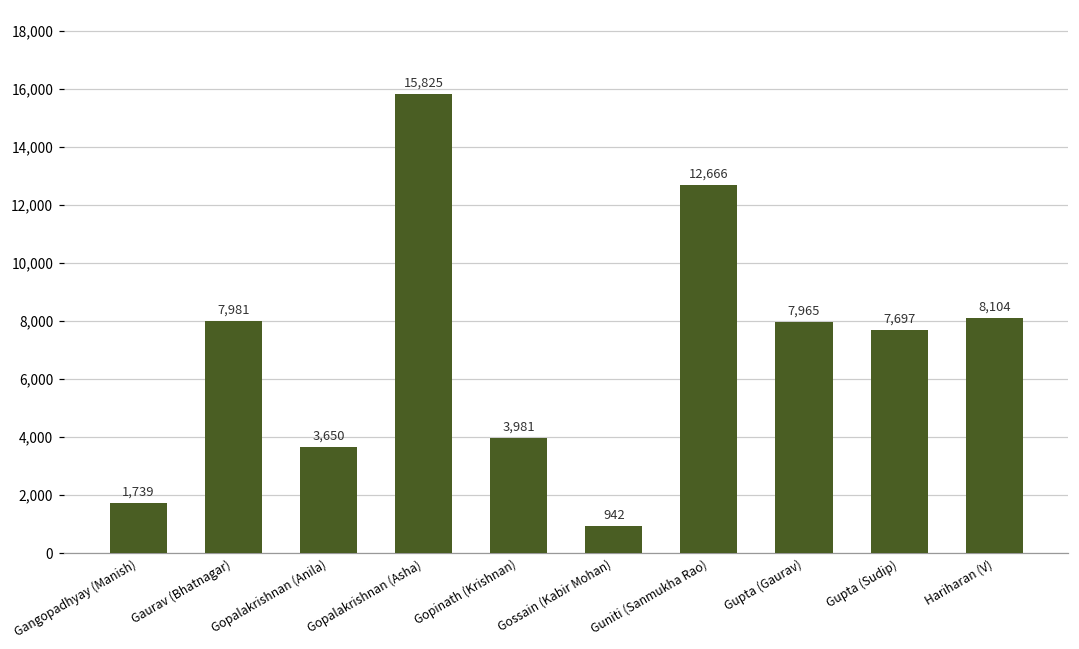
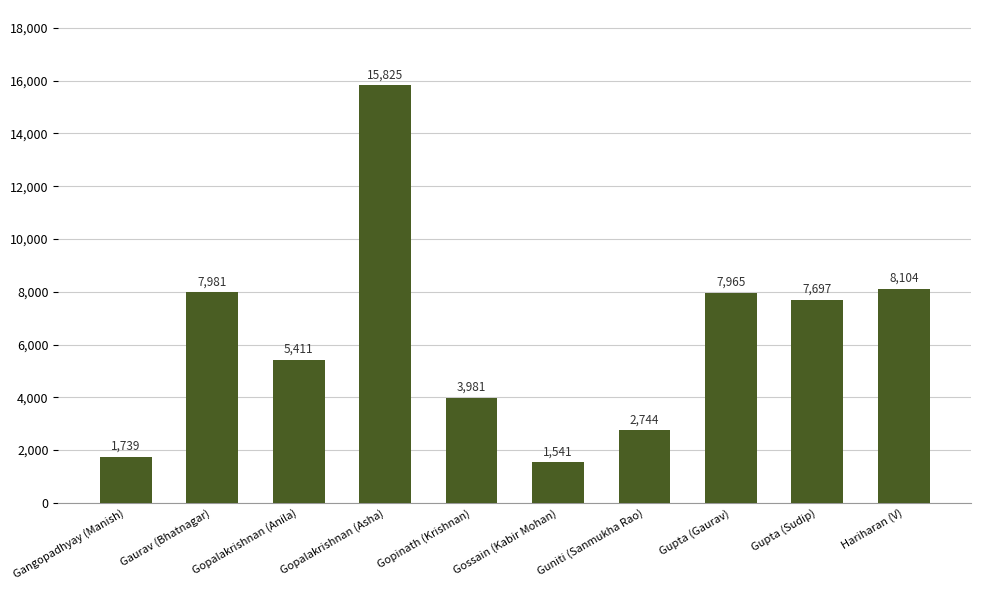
Gopalakrishnan (Anila): 3,650 -> 5,411
Gossain (Kabir Mohan): 942 -> 1,541
Guniti (Sanmukha Rao): 12,666 -> 2,744
